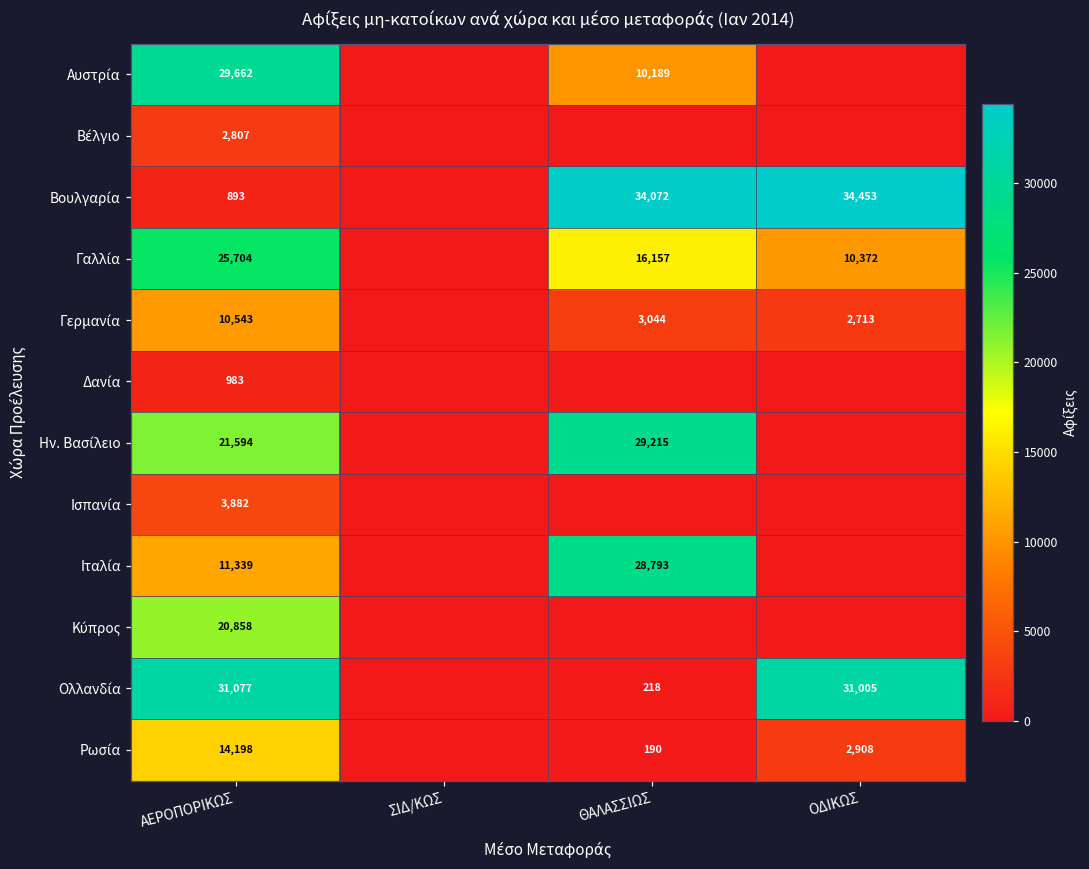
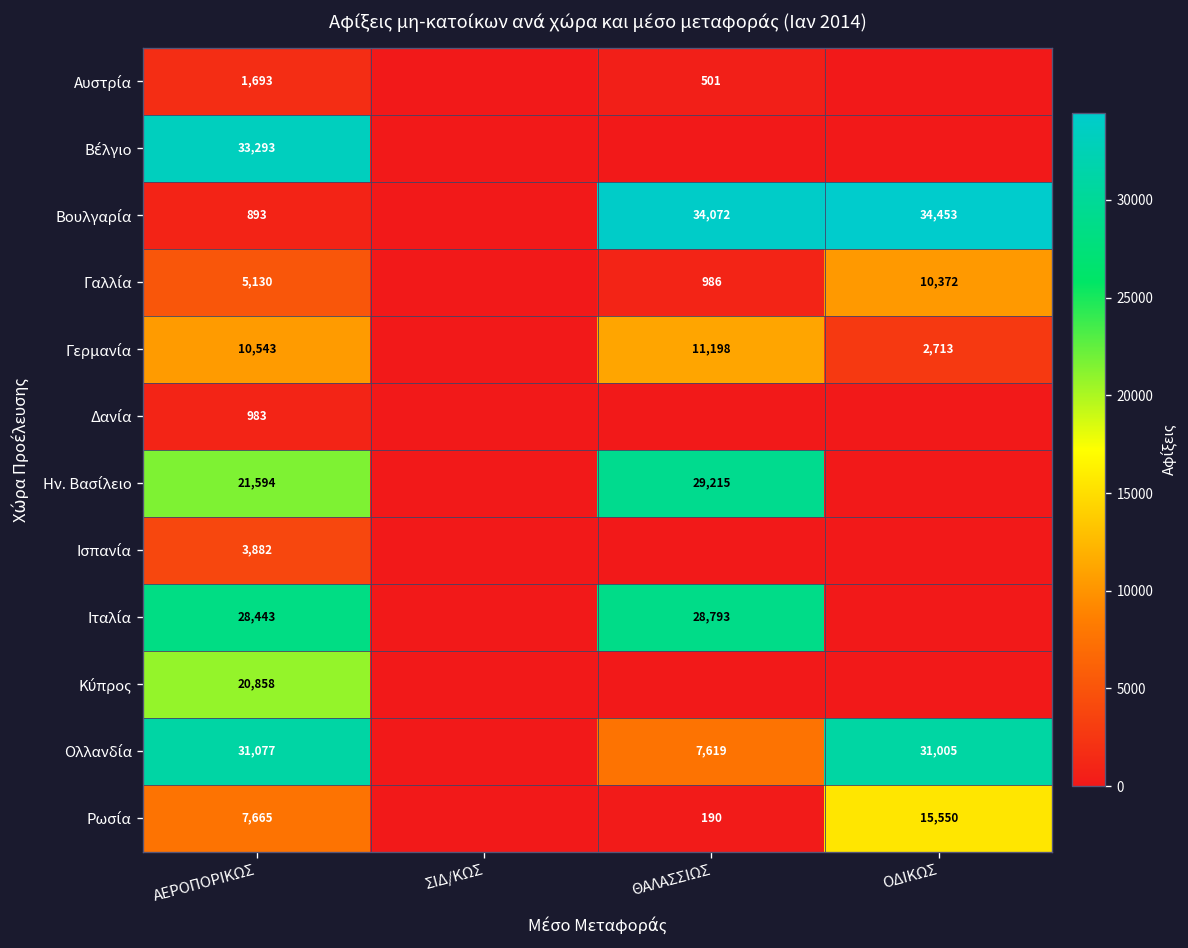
Αυστρία, ΑΕΡΟΠΟΡΙΚΩΣ: 29,662 -> 1,693
Αυστρία, ΘΑΛΑΣΣΙΩΣ: 10,189 -> 501
Βέλγιο, ΑΕΡΟΠΟΡΙΚΩΣ: 2,807 -> 33,293
Γαλλία, ΑΕΡΟΠΟΡΙΚΩΣ: 25,704 -> 5,130
Γαλλία, ΘΑΛΑΣΣΙΩΣ: 16,157 -> 986
Γερμανία, ΘΑΛΑΣΣΙΩΣ: 3,044 -> 11,198
Ιταλία, ΑΕΡΟΠΟΡΙΚΩΣ: 11,339 -> 28,443
Ολλανδία, ΘΑΛΑΣΣΙΩΣ: 218 -> 7,619
Ρωσία, ΑΕΡΟΠΟΡΙΚΩΣ: 14,198 -> 7,665
Ρωσία, ΟΔΙΚΩΣ: 2,908 -> 15,550
